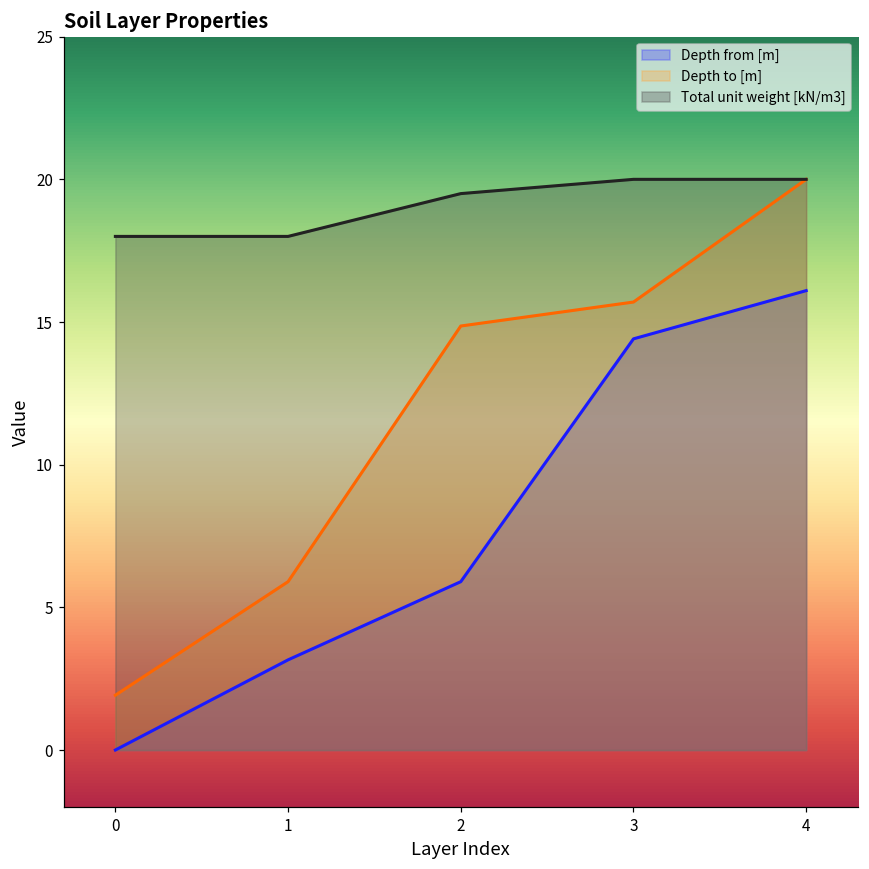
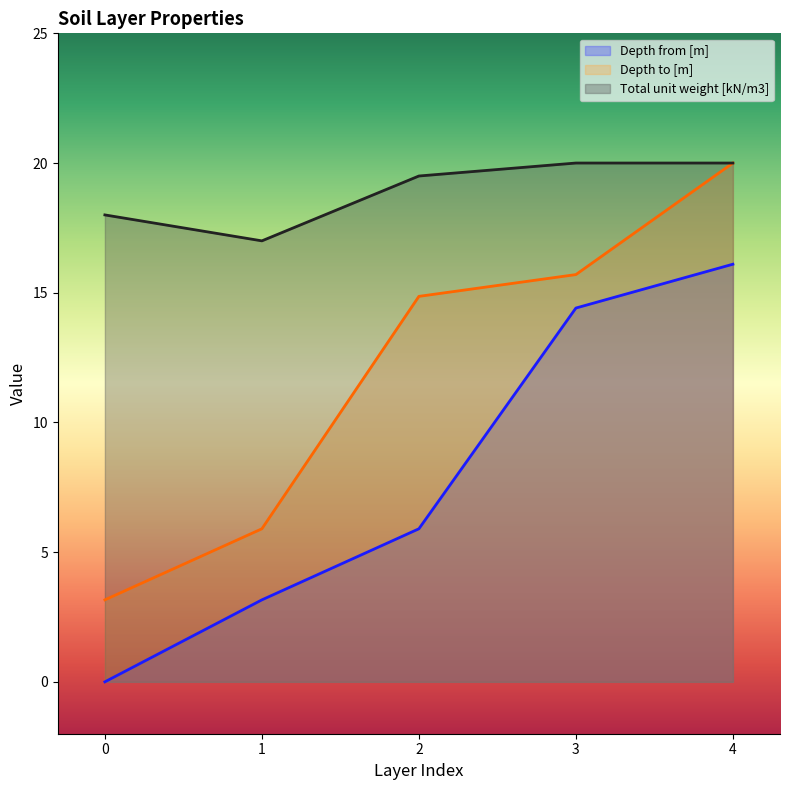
Depth to [m], 0: 1.9 -> 3.2
Total unit weight [kN/m3], 1: 18 -> 17
